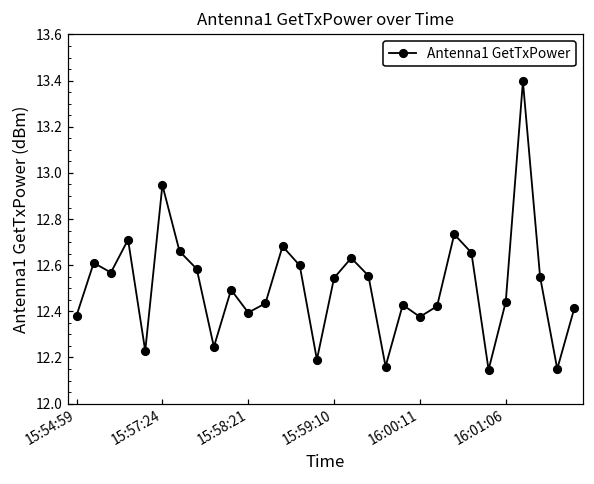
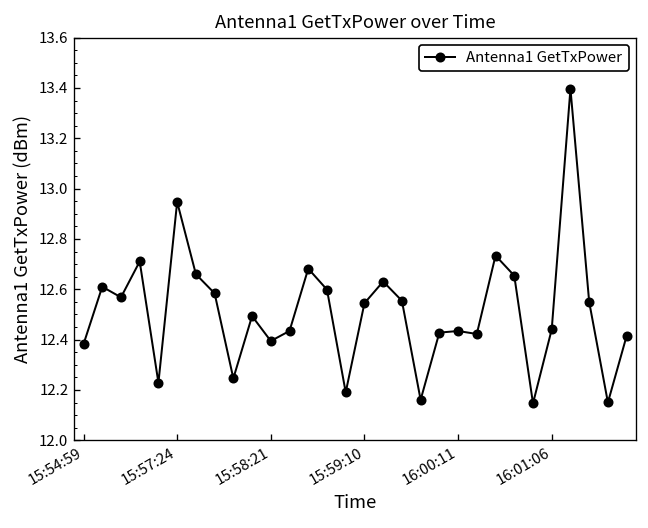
16:00:11: 12.38 -> 12.43
